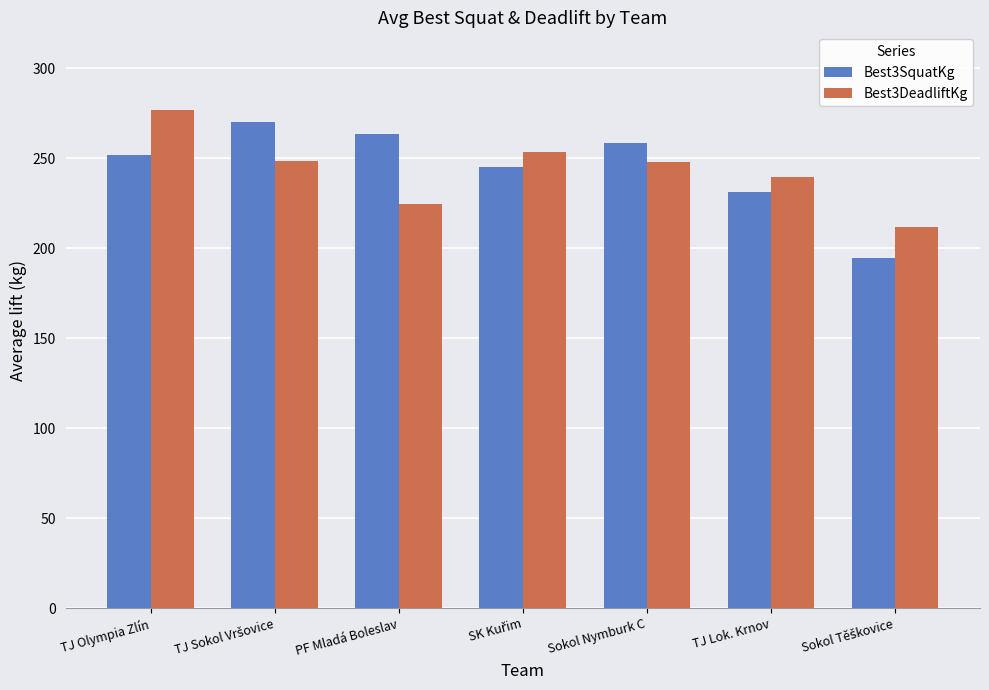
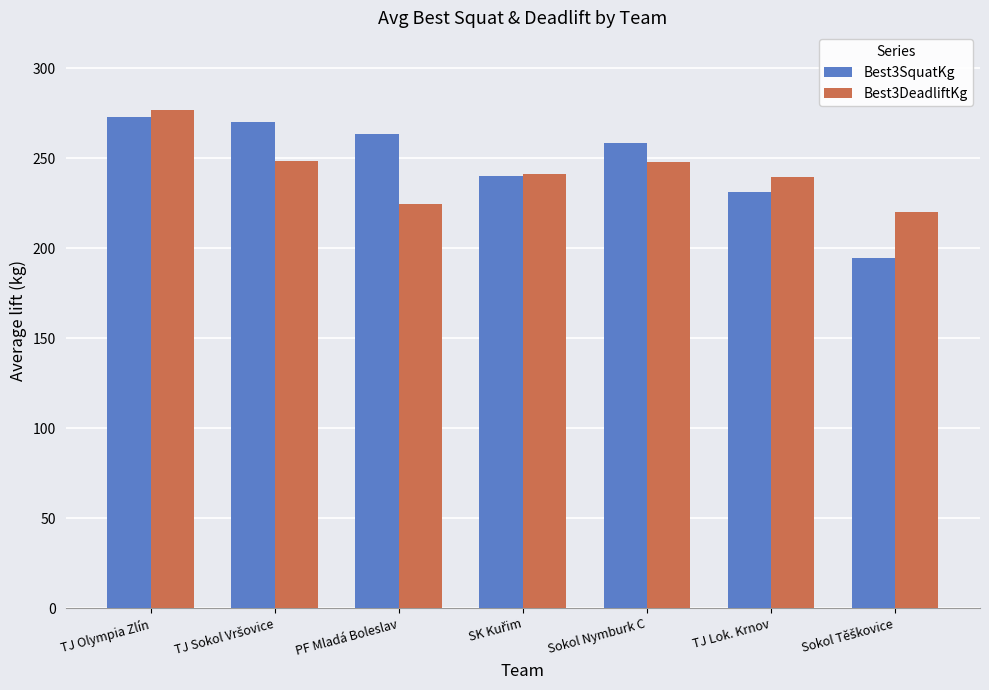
Best3SquatKg, TJ Olympia Zlín: 252 -> 273
Best3SquatKg, SK Kuřim: 245 -> 240
Best3DeadliftKg, SK Kuřim: 254 -> 241
Best3DeadliftKg, Sokol Těškovice: 212 -> 220
